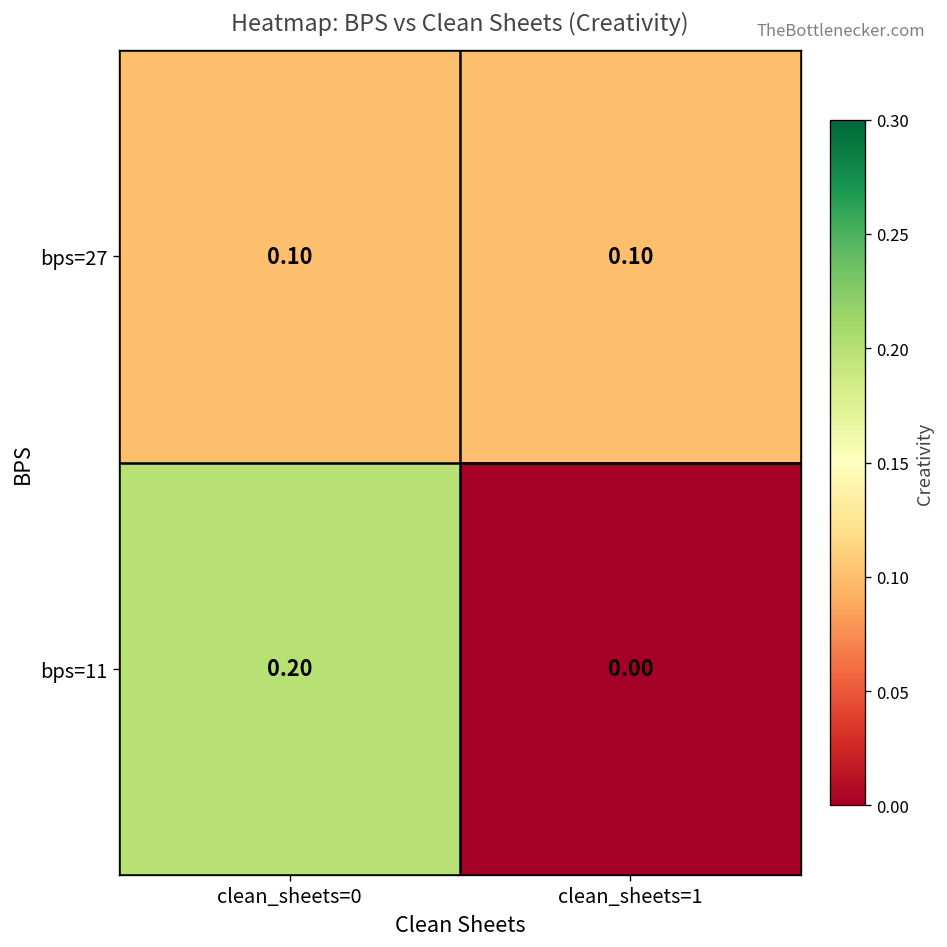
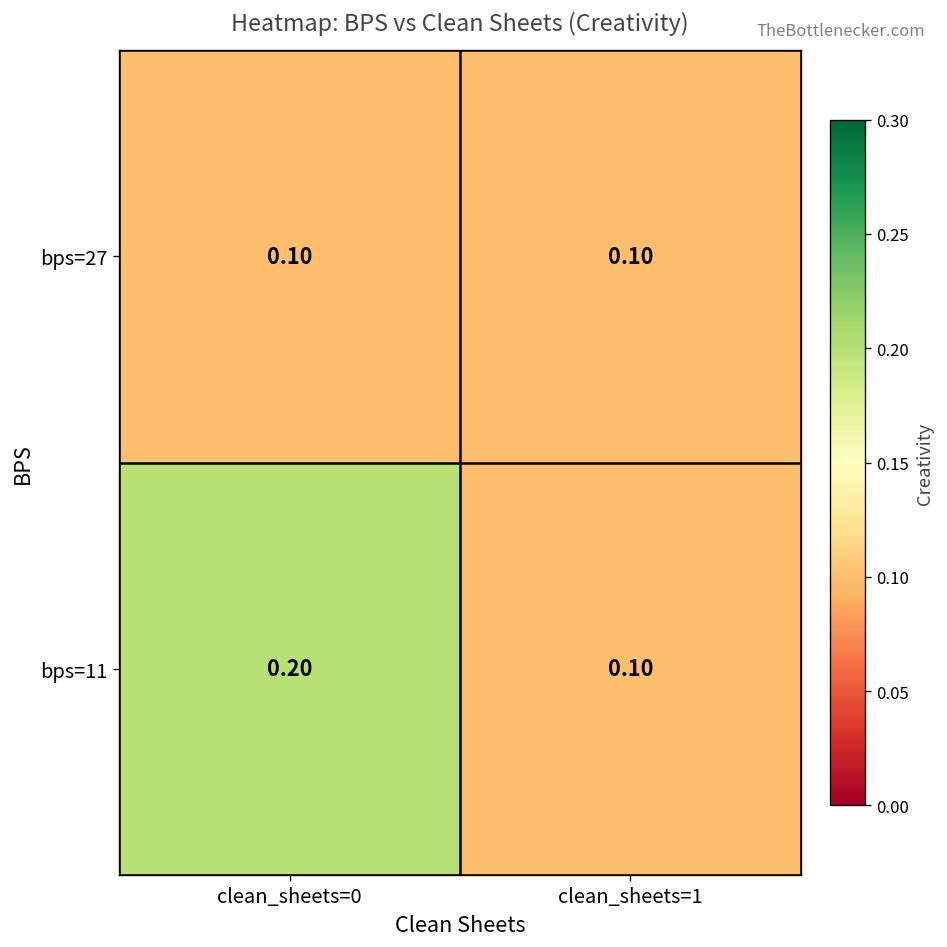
bps=11, clean_sheets=1: 0.00 -> 0.10
